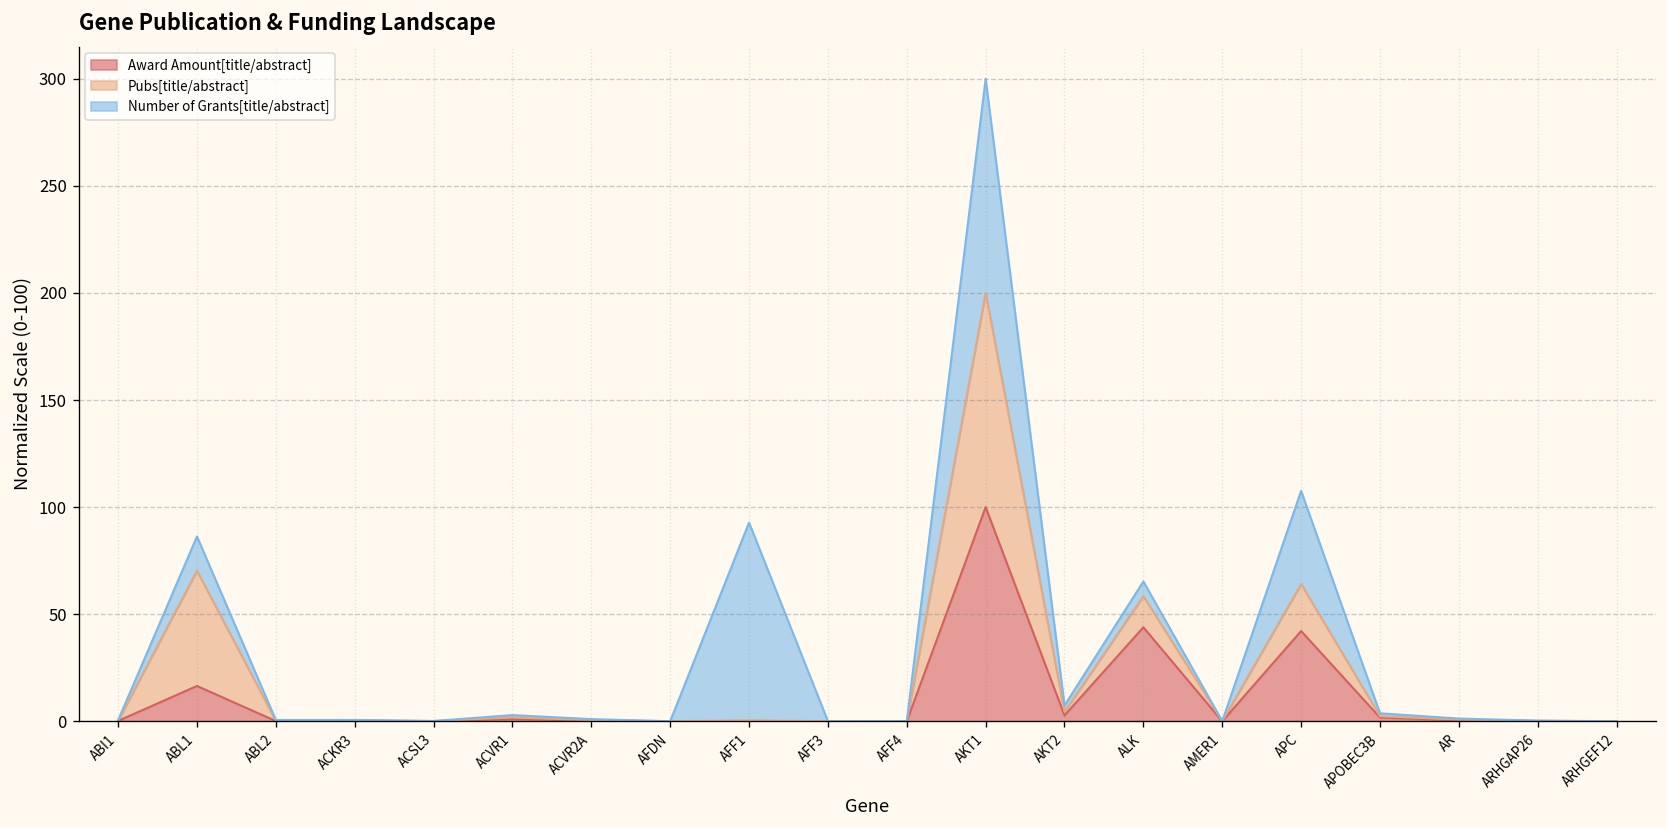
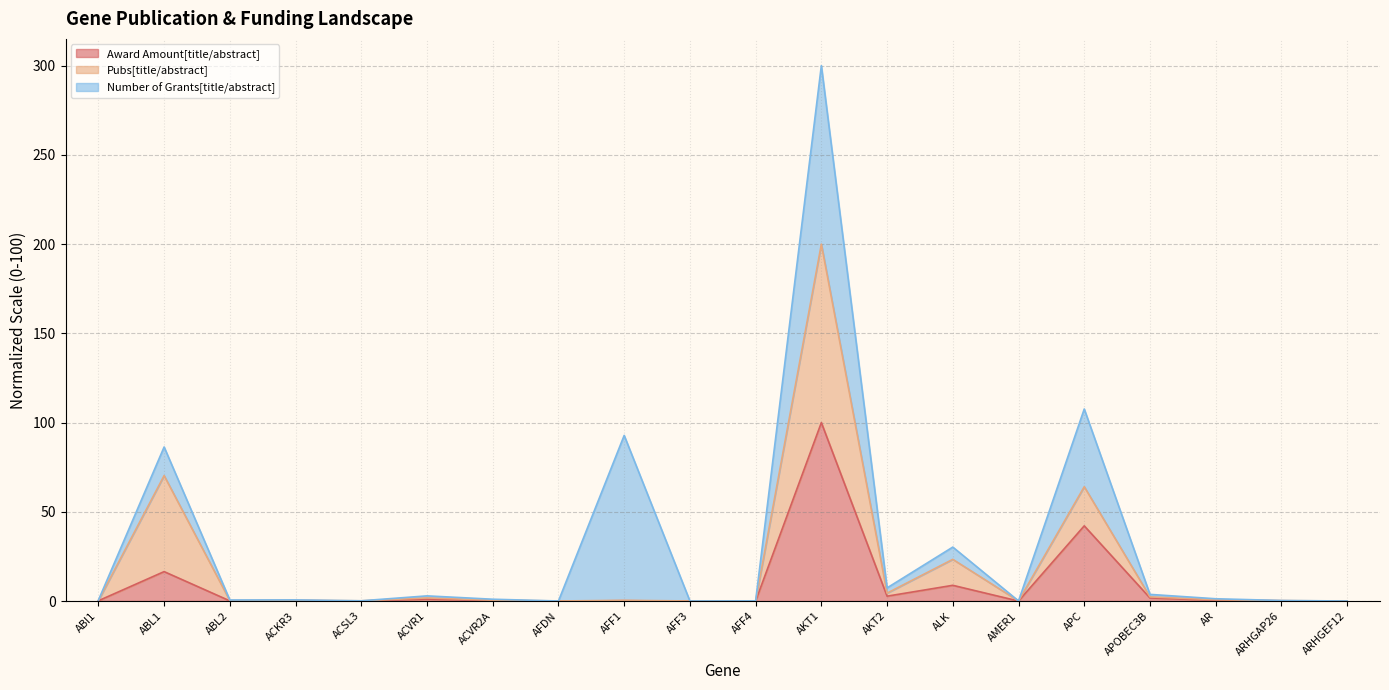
Award Amount[title/abstract], ALK: 44 -> 9
